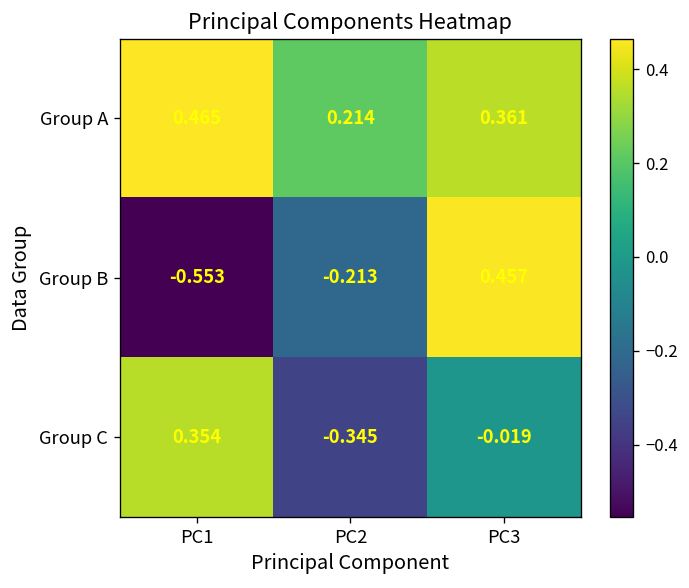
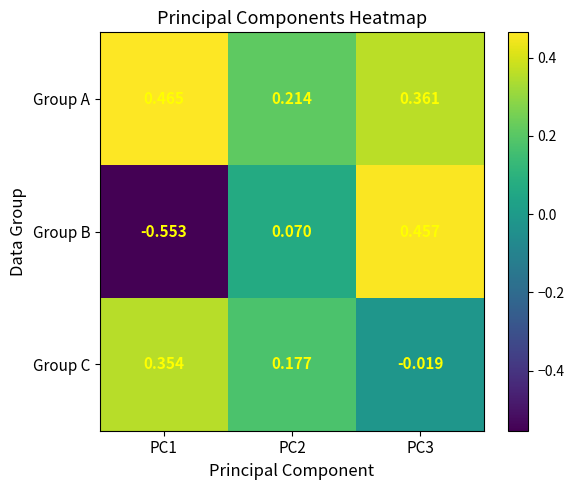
Group B, PC2: -0.213 -> 0.070
Group C, PC2: -0.345 -> 0.177
